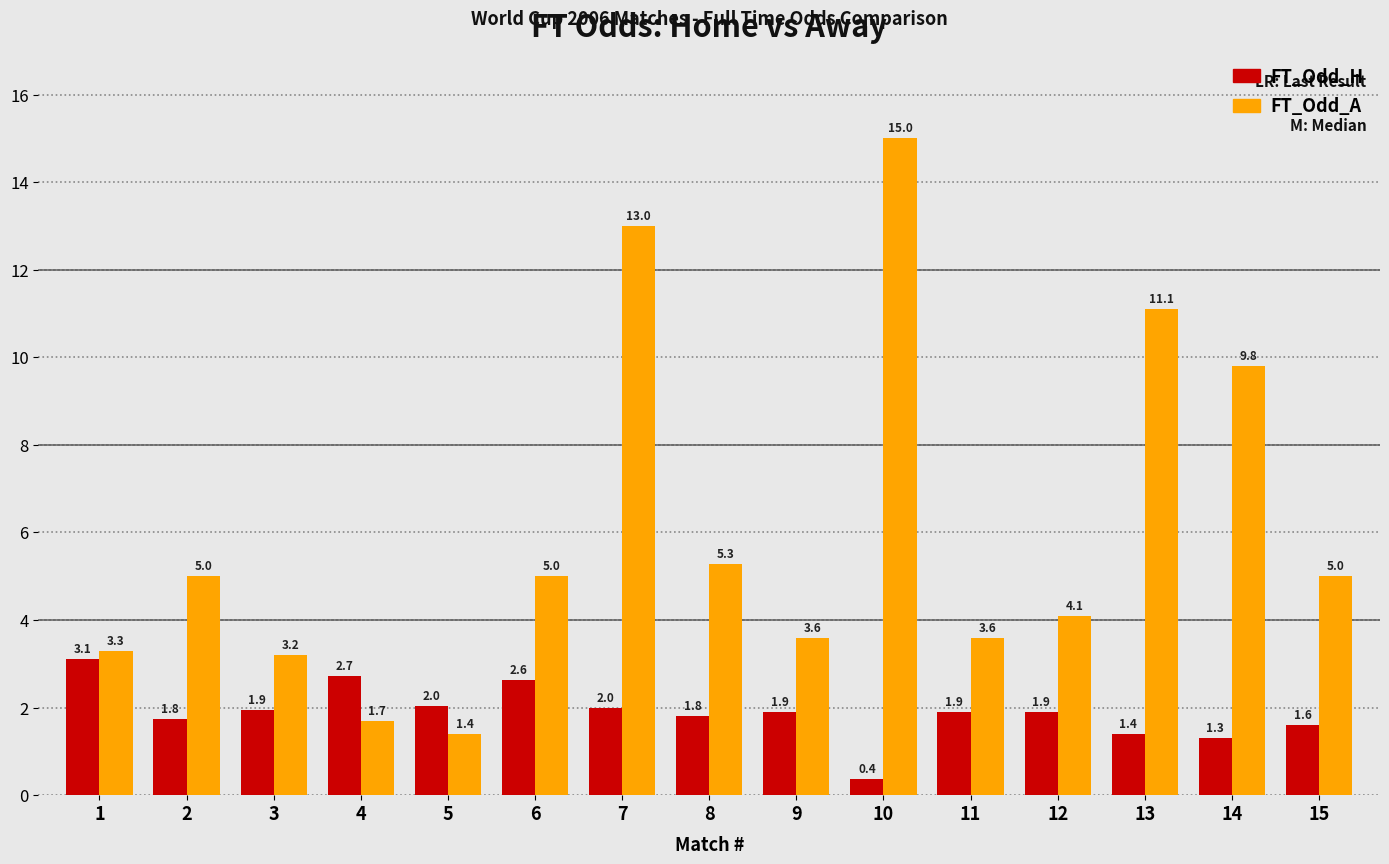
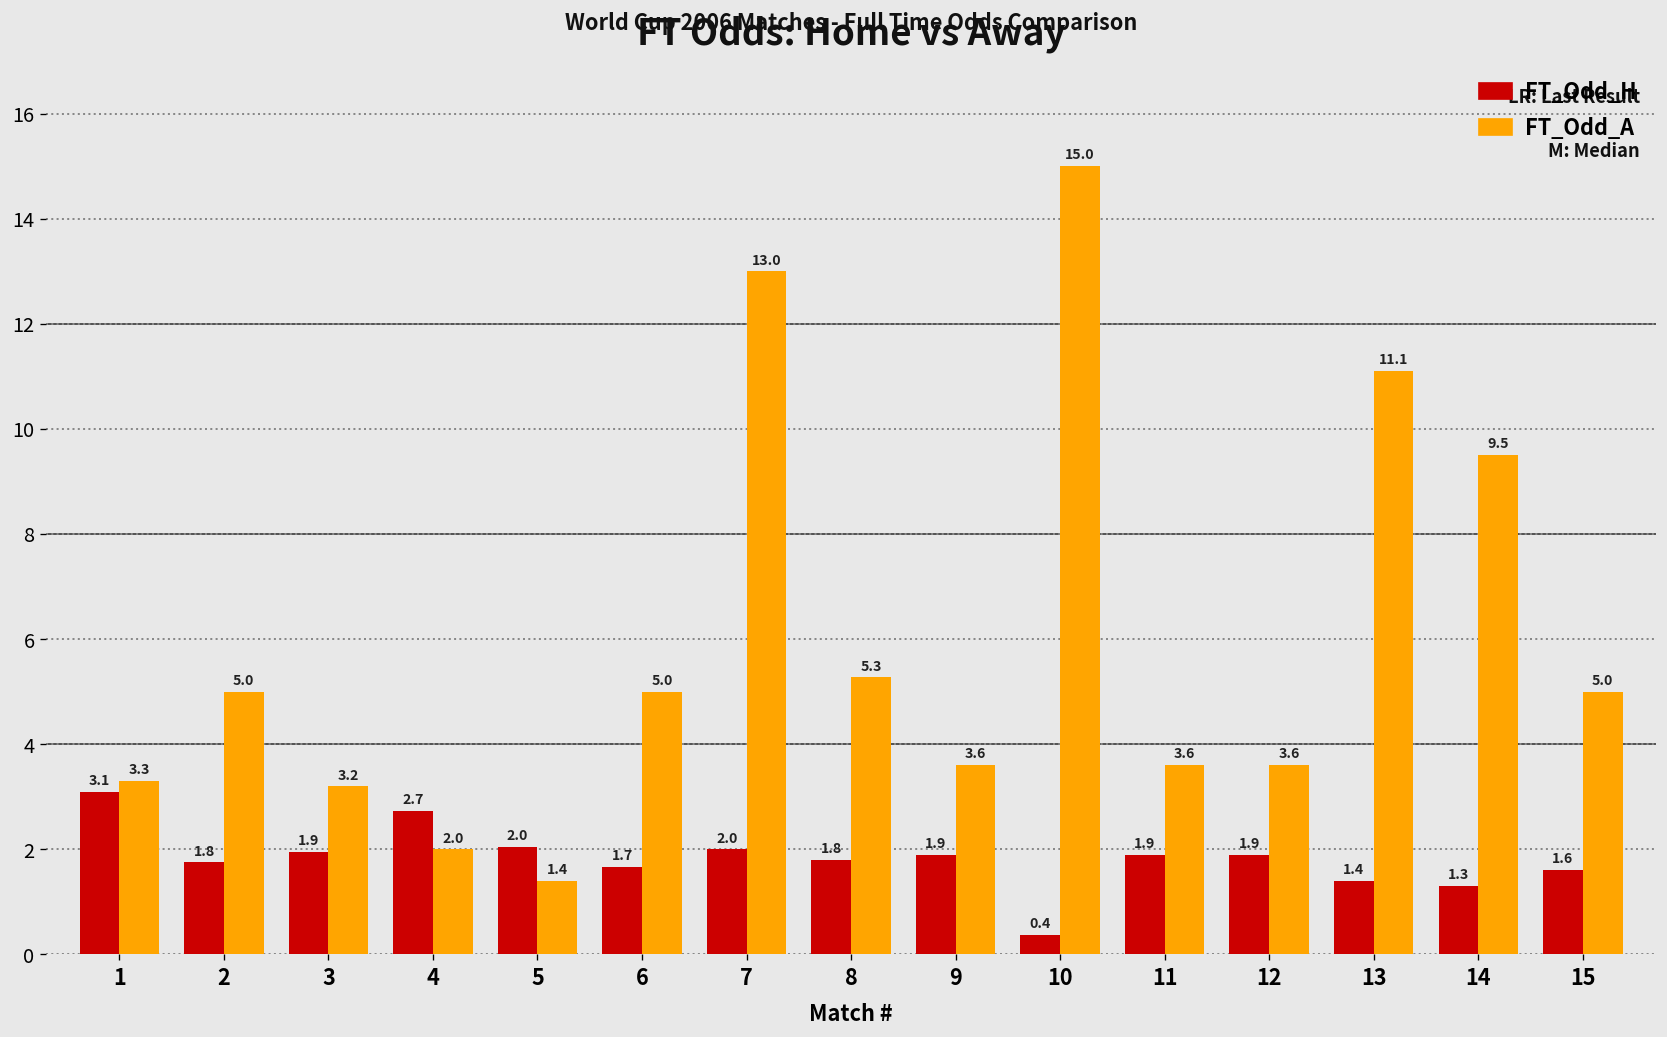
FT_Odd_A, 4: 1.7 -> 2.0
FT_Odd_H, 6: 2.6 -> 1.7
FT_Odd_A, 12: 4.1 -> 3.6
FT_Odd_A, 14: 9.8 -> 9.5
